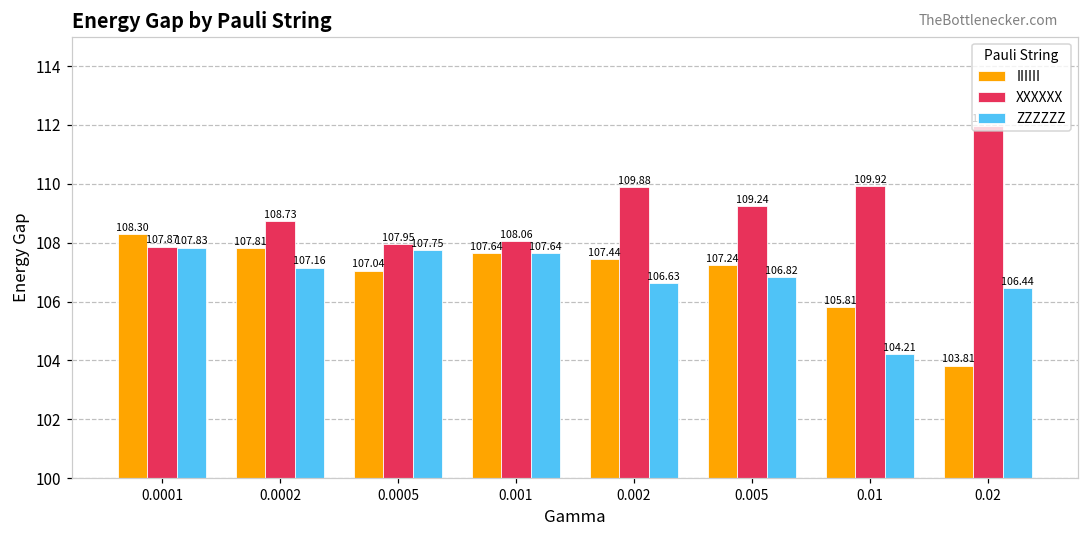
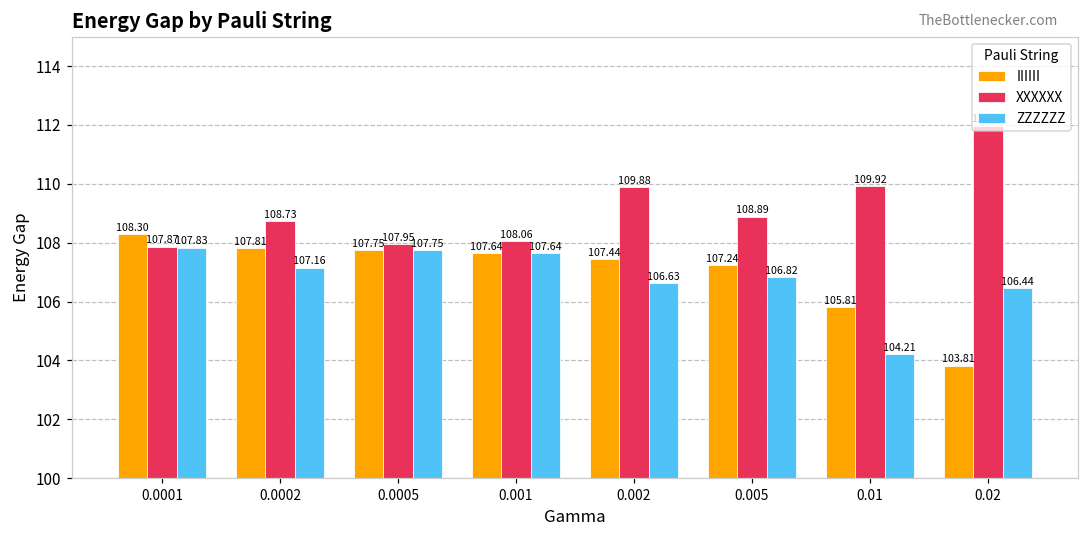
IIIIII, 0.0005: 107.04 -> 107.75
XXXXXX, 0.005: 109.24 -> 108.89
